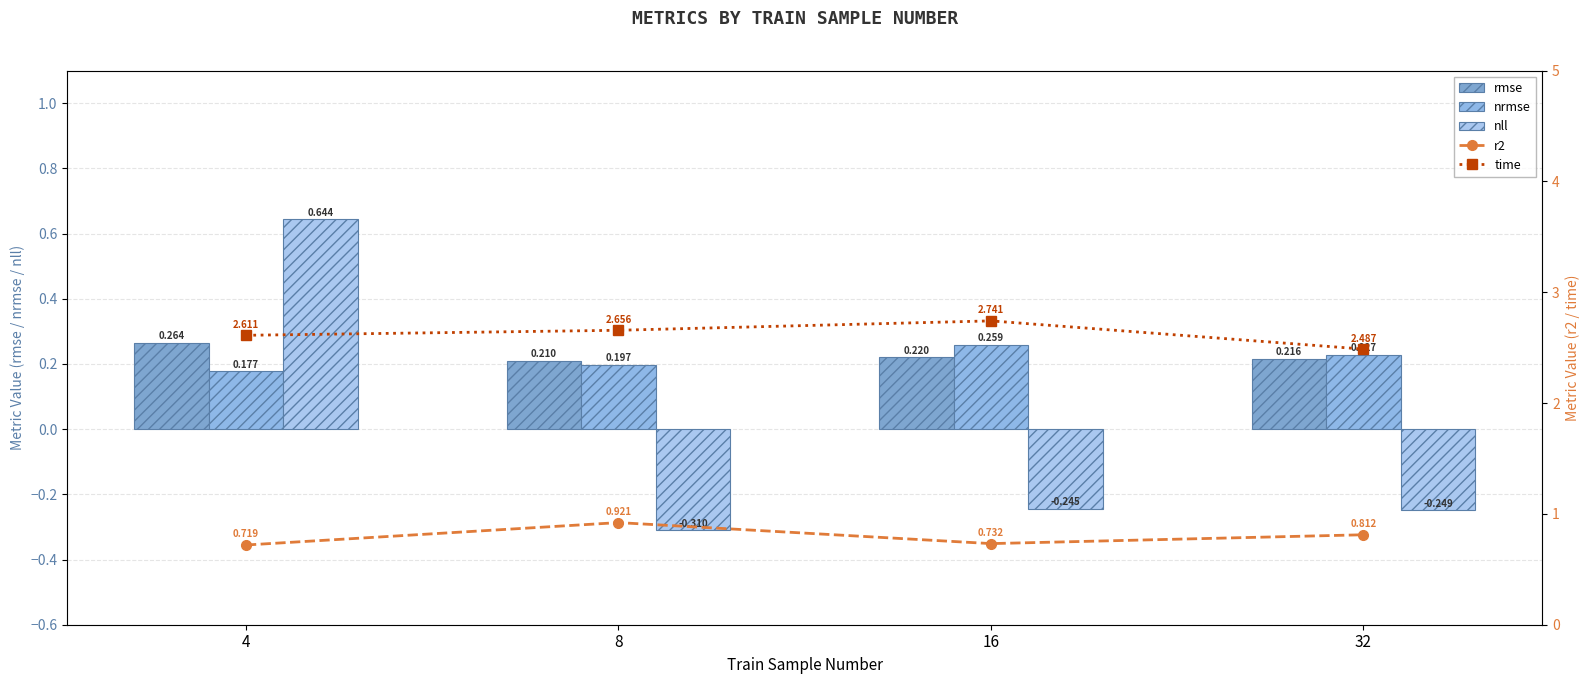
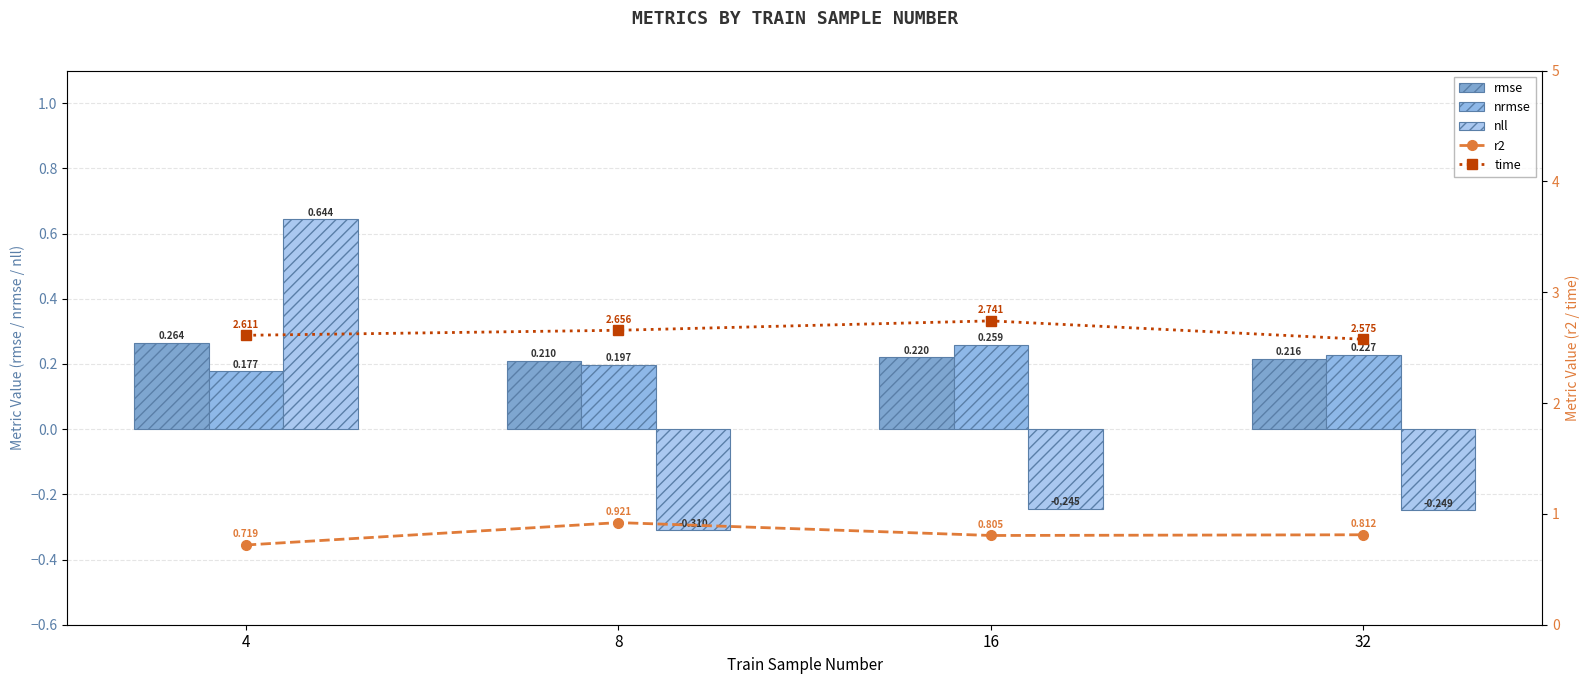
r2, 16: 0.732 -> 0.805
time, 32: 2.487 -> 2.575
